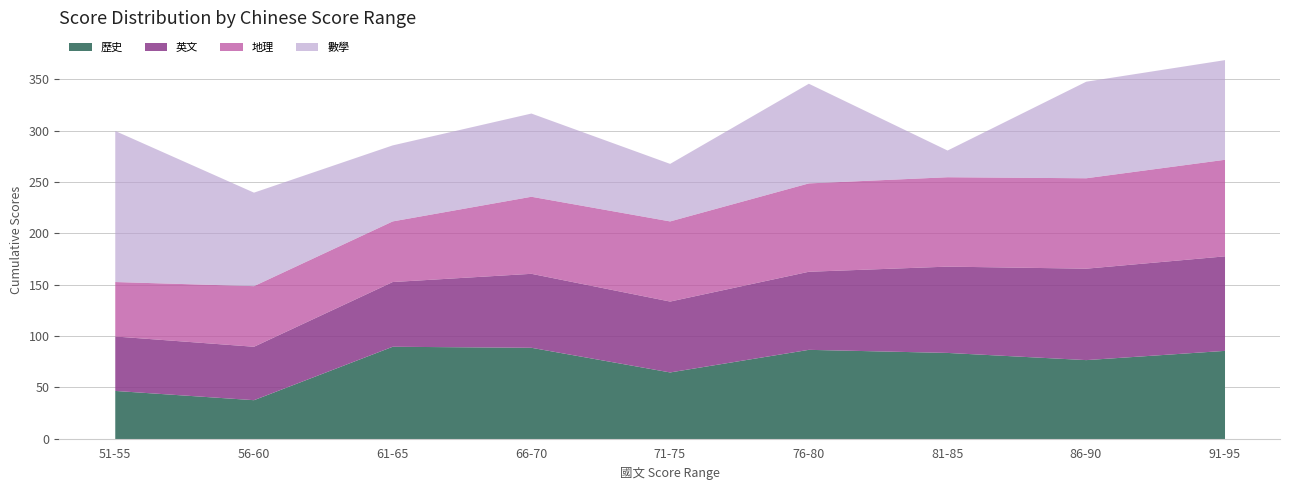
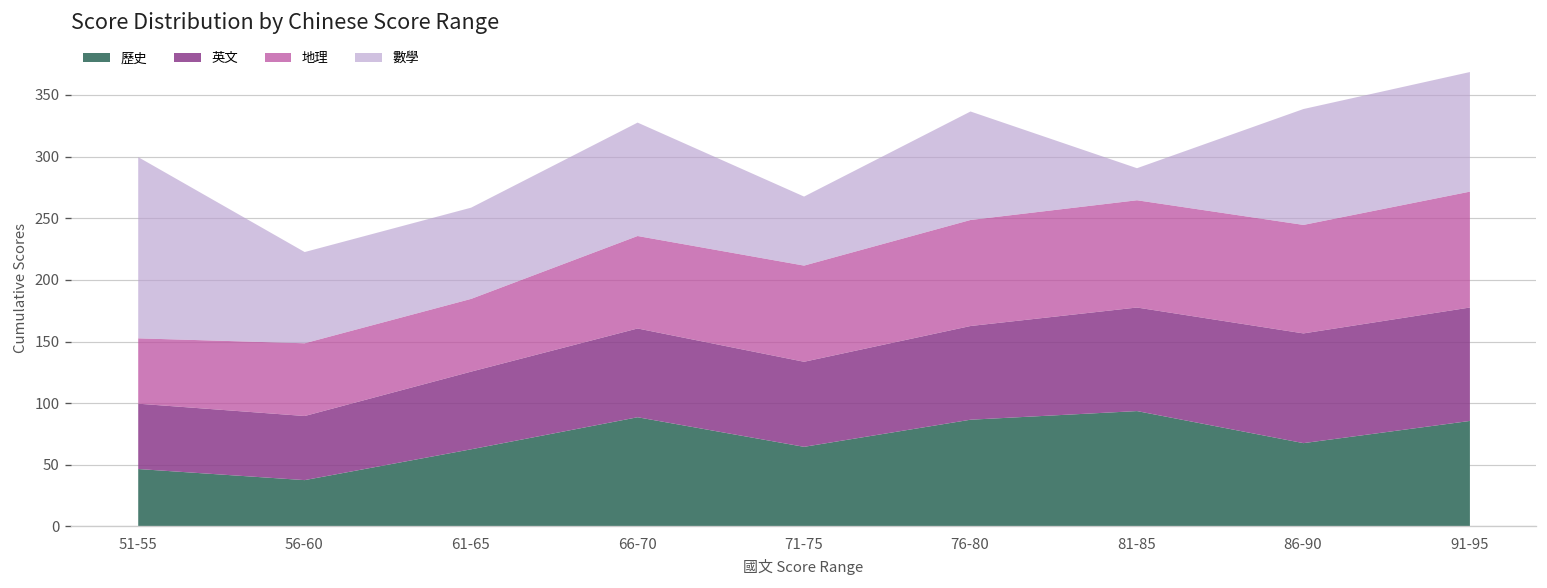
數學, 56-60: 91 -> 74
歷史, 61-65: 90 -> 63
數學, 66-70: 81 -> 92
數學, 76-80: 97 -> 88
歷史, 81-85: 84 -> 94
歷史, 86-90: 77 -> 68
